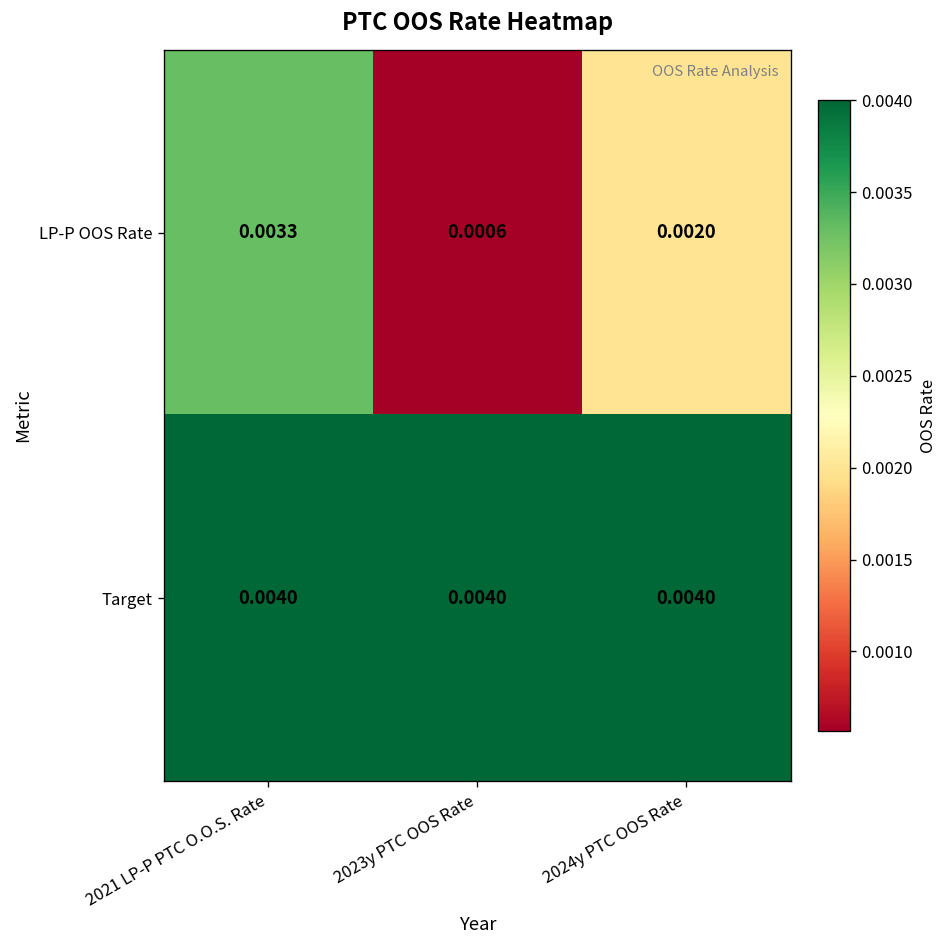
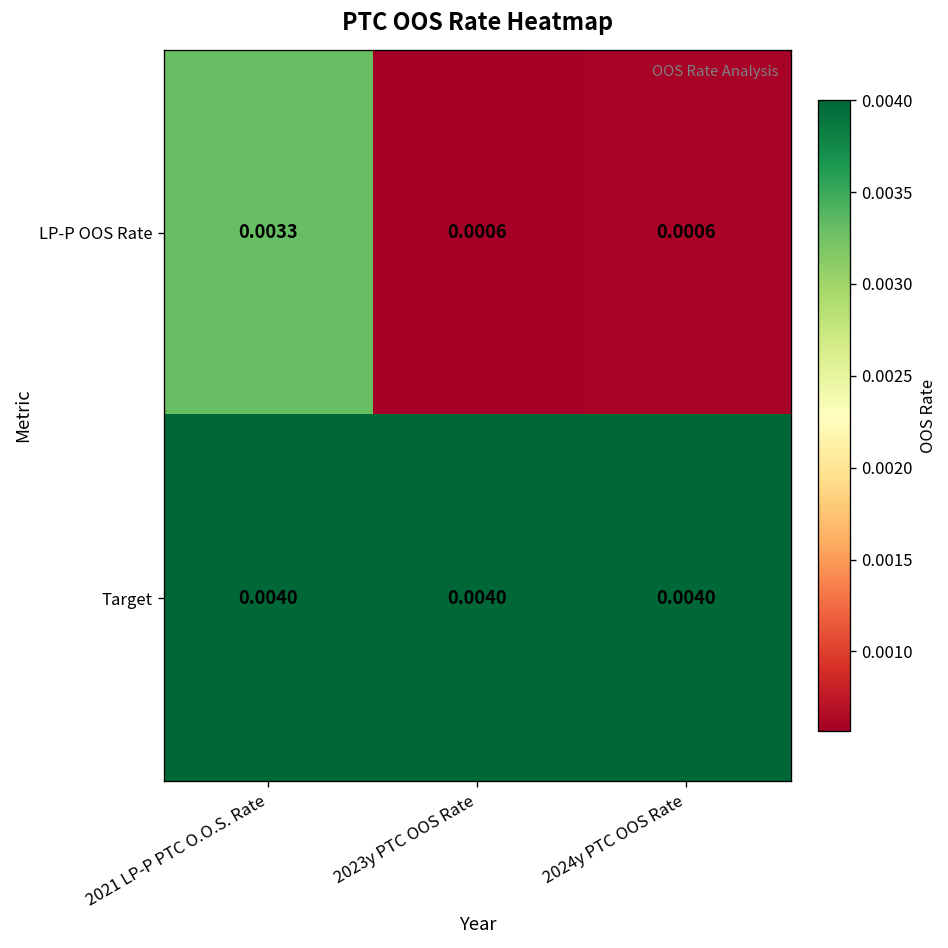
LP-P OOS Rate, 2024y PTC OOS Rate: 0.0020 -> 0.0006
